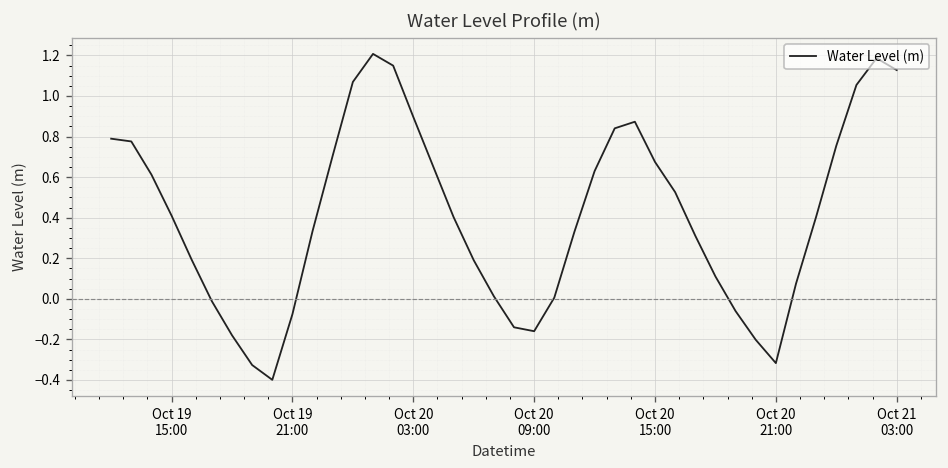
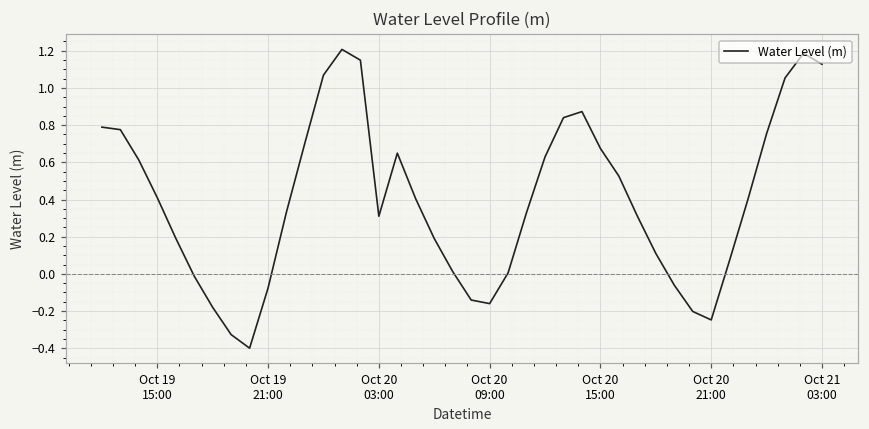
Oct 20 03:00: 0.90 -> 0.31
Oct 20 21:00: -0.32 -> -0.25
